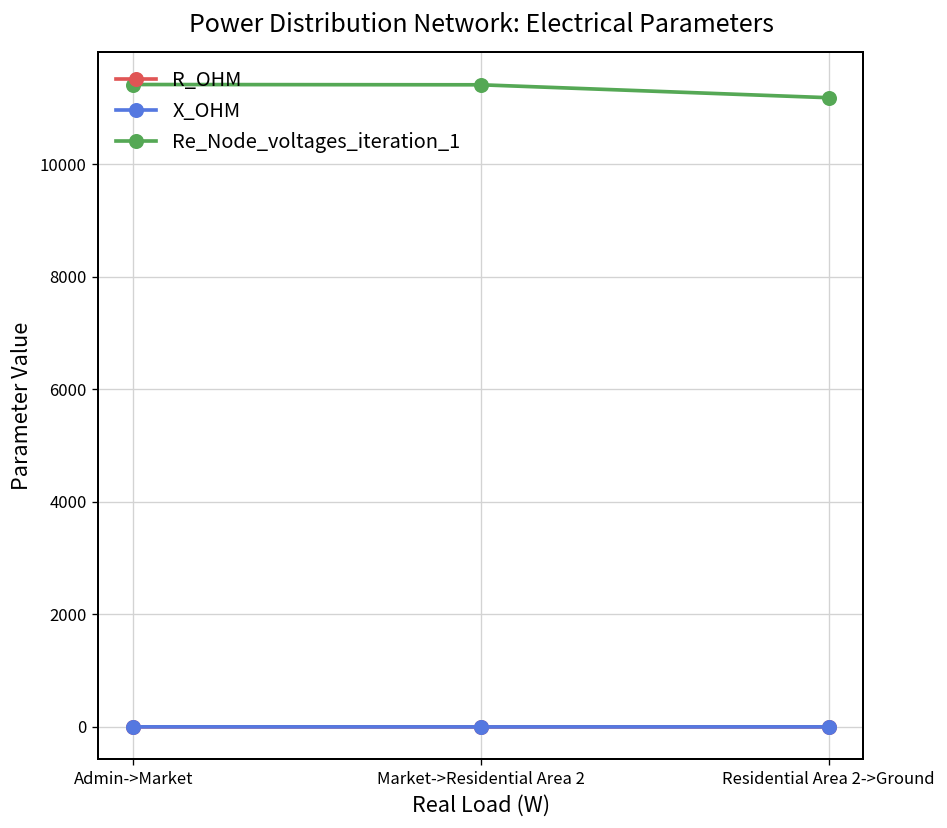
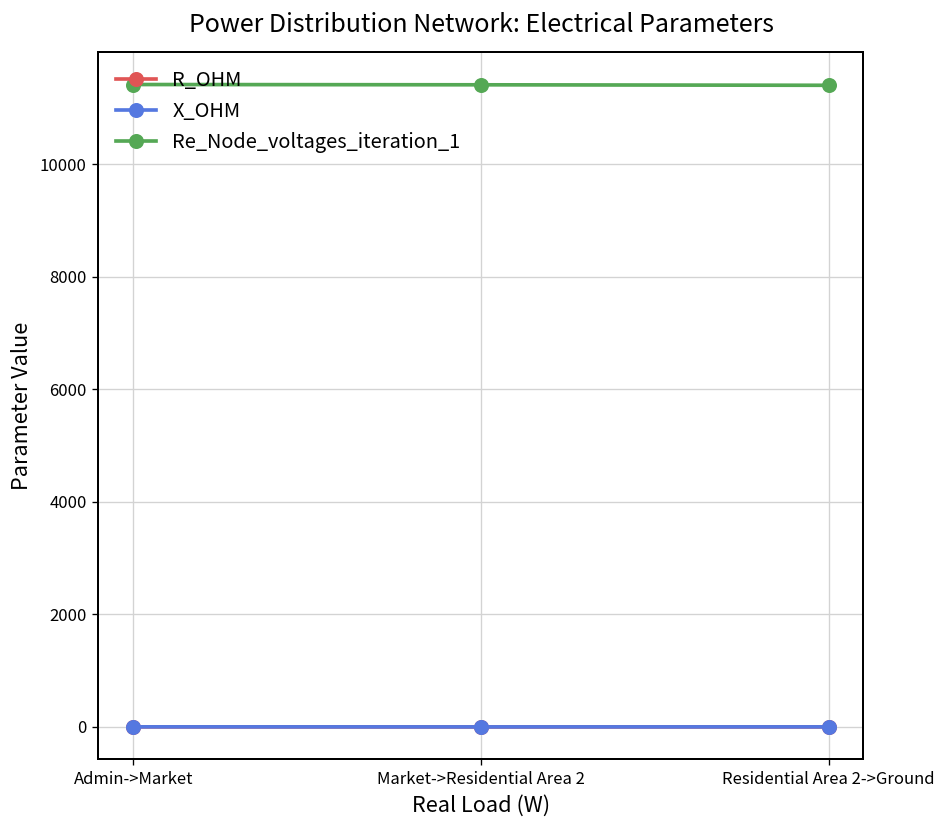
Re_Node_voltages_iteration_1, Residential Area 2->Ground: 11200 -> 11400
